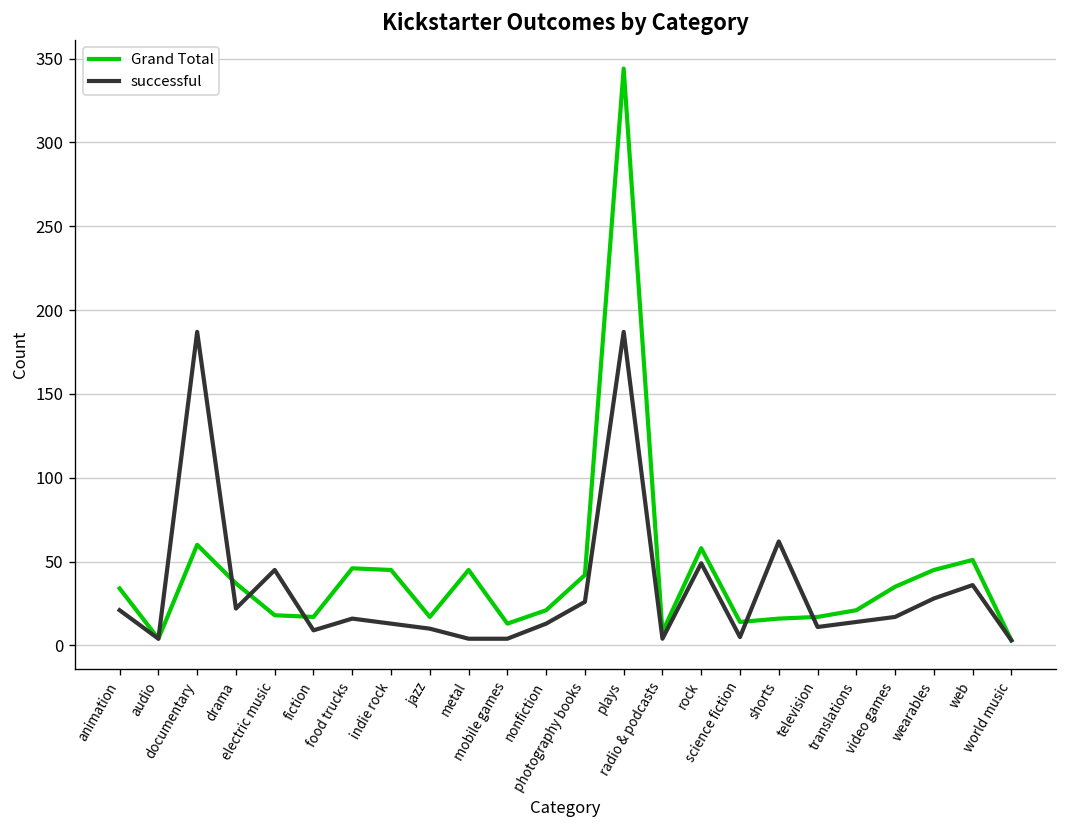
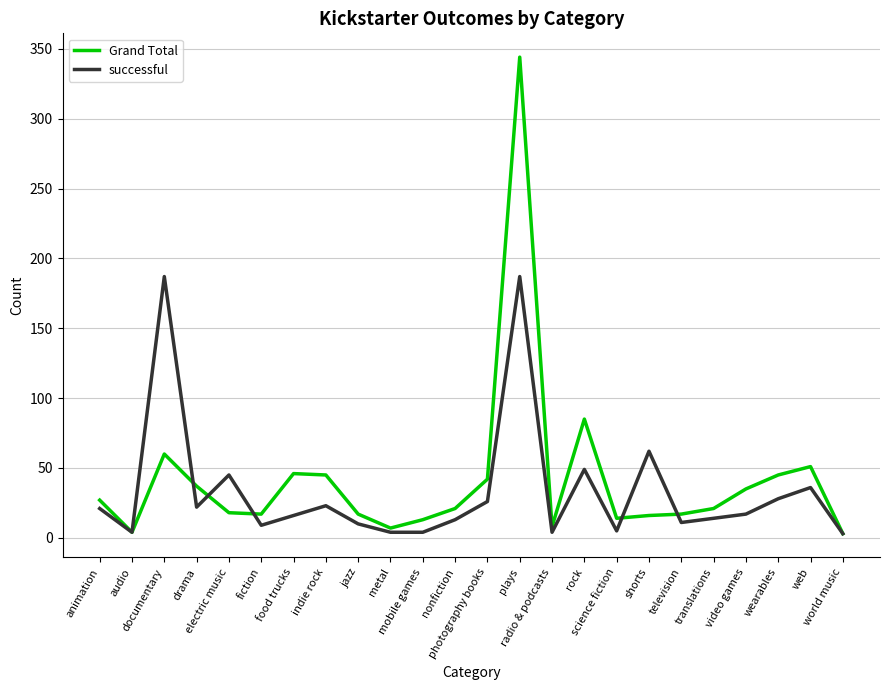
Grand Total, animation: 34 -> 27
successful, indie rock: 13 -> 23
Grand Total, metal: 45 -> 7
Grand Total, rock: 58 -> 85
